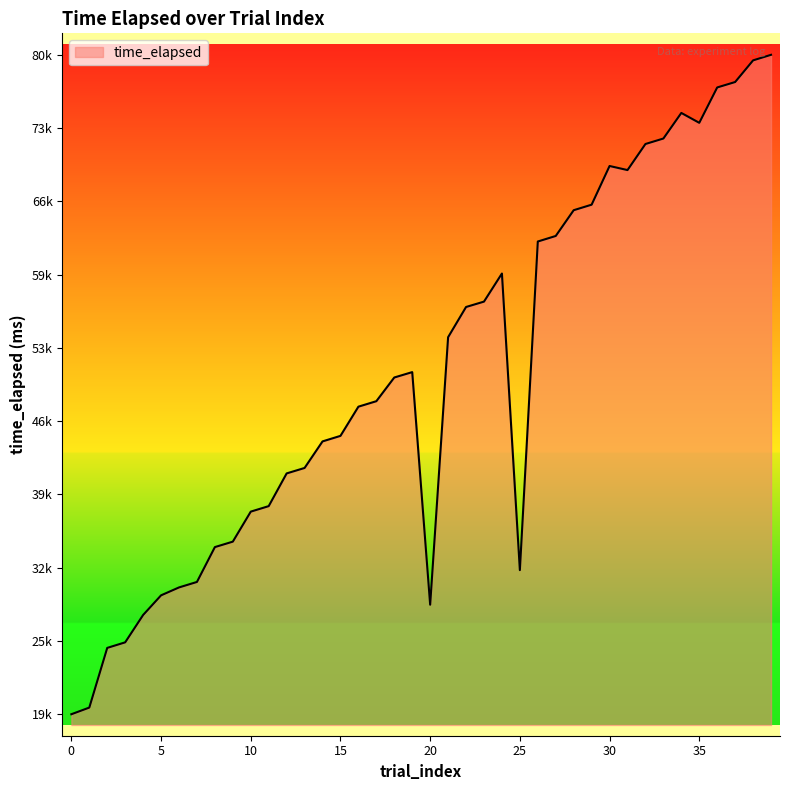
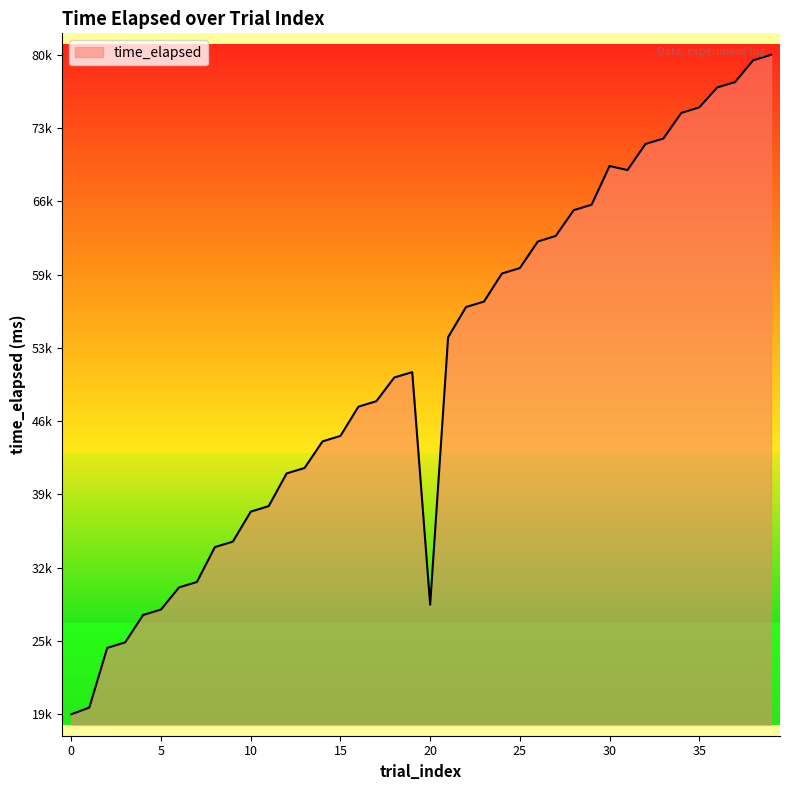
5: 30100 -> 28800
25: 32400 -> 60500
35: 74100 -> 75500
